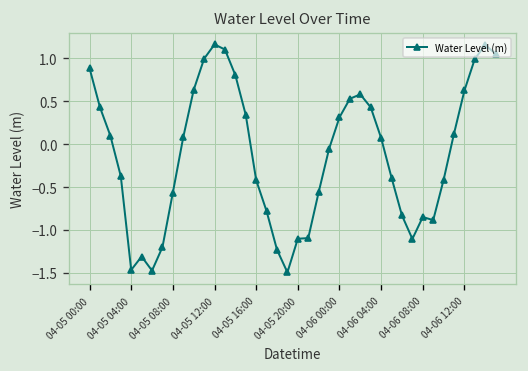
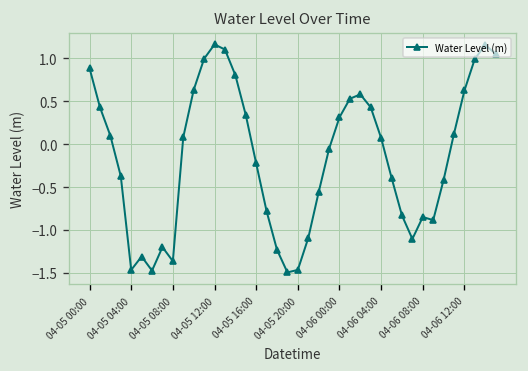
04-05 08:00: -0.6 -> -1.4
04-05 16:00: -0.4 -> -0.2
04-05 20:00: -1.1 -> -1.5
